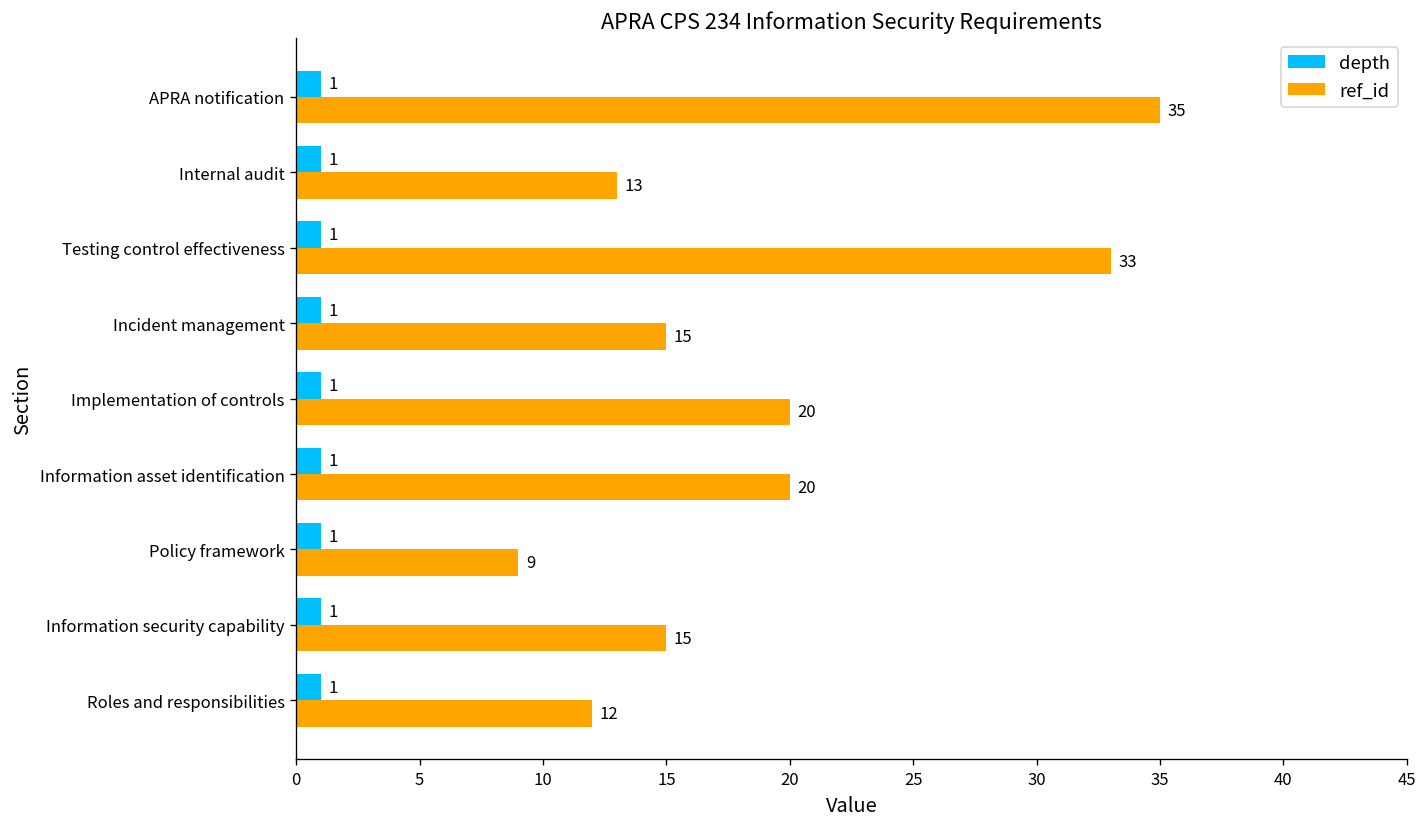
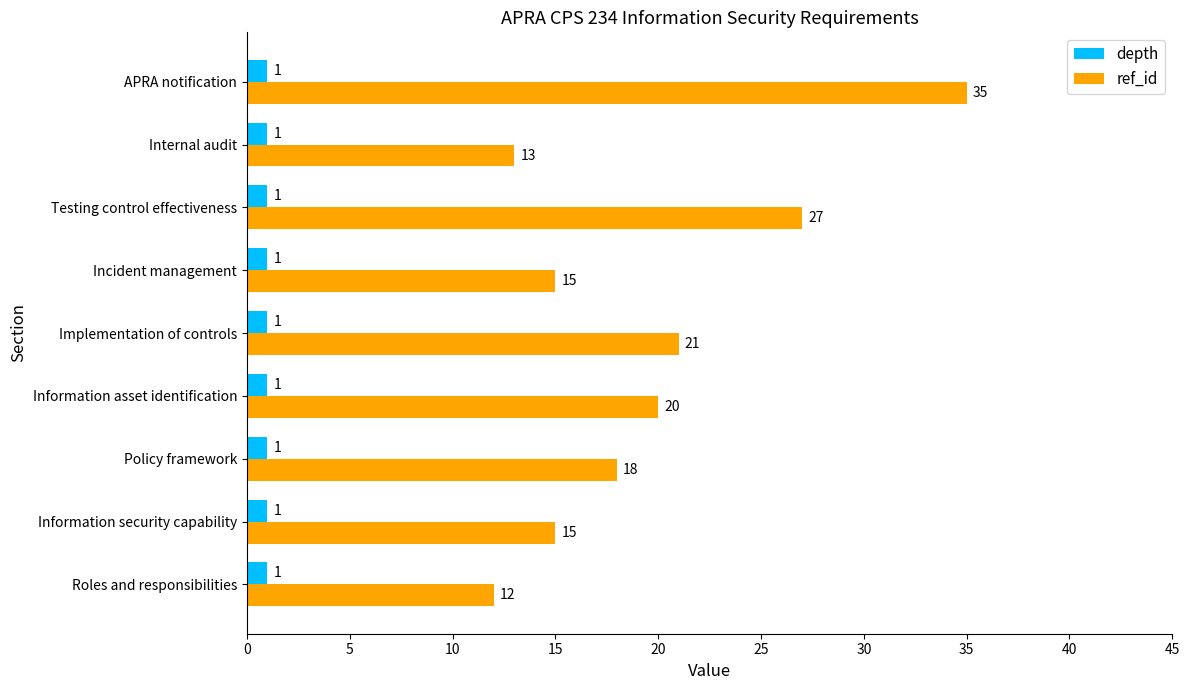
ref_id, Testing control effectiveness: 33 -> 27
ref_id, Implementation of controls: 20 -> 21
ref_id, Policy framework: 9 -> 18
